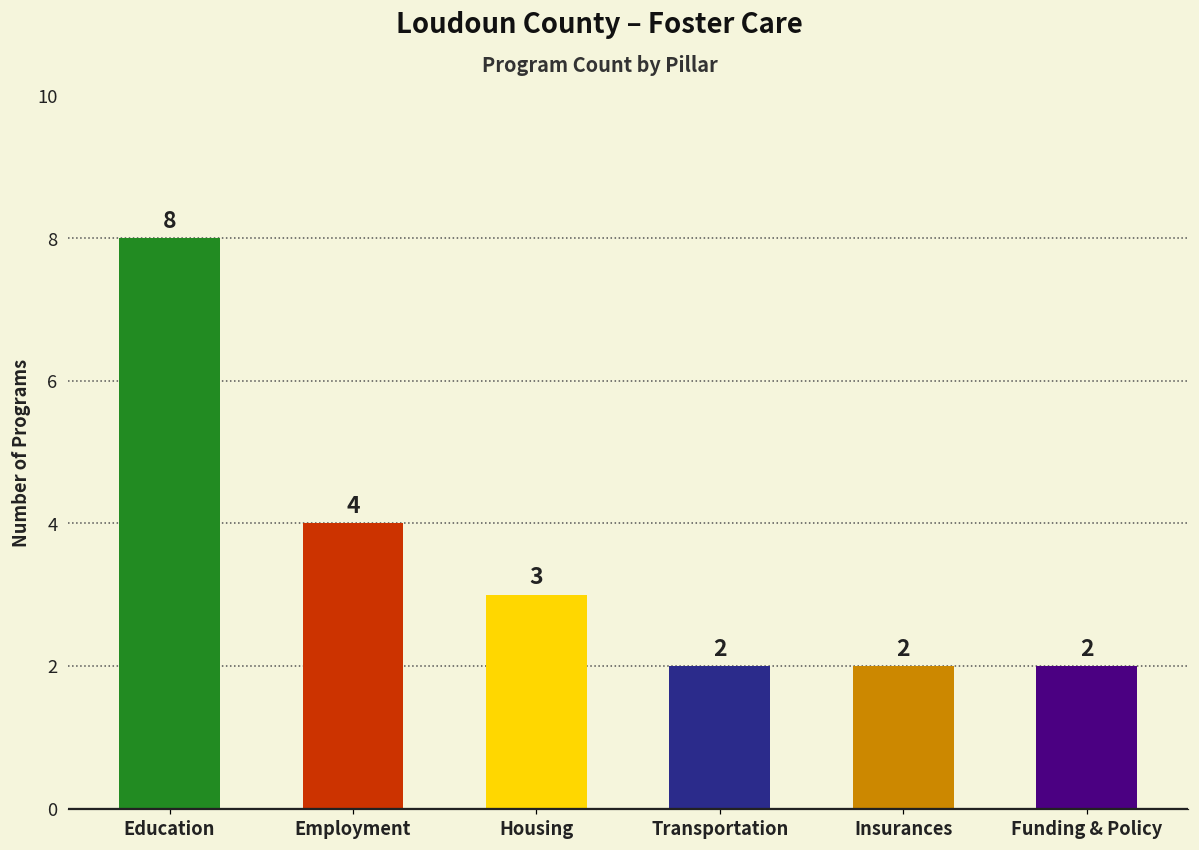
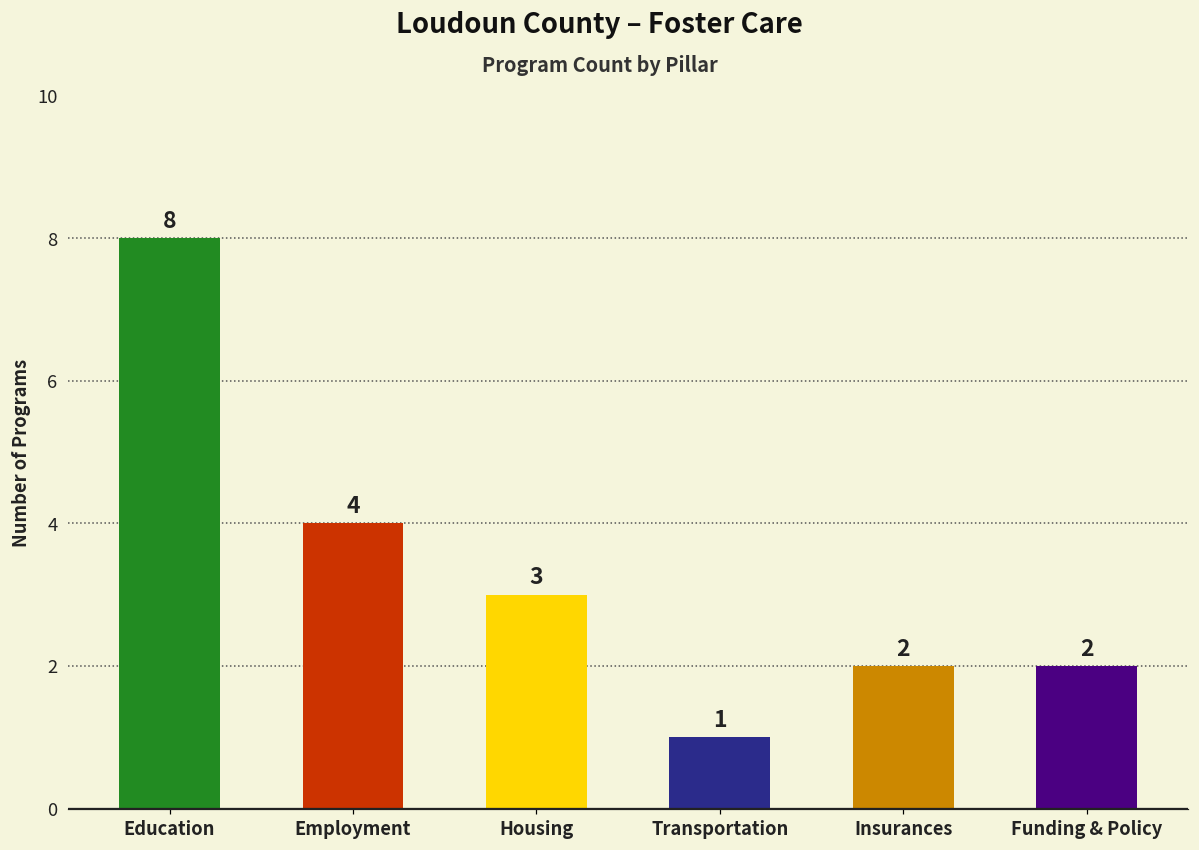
Transportation: 2 -> 1
